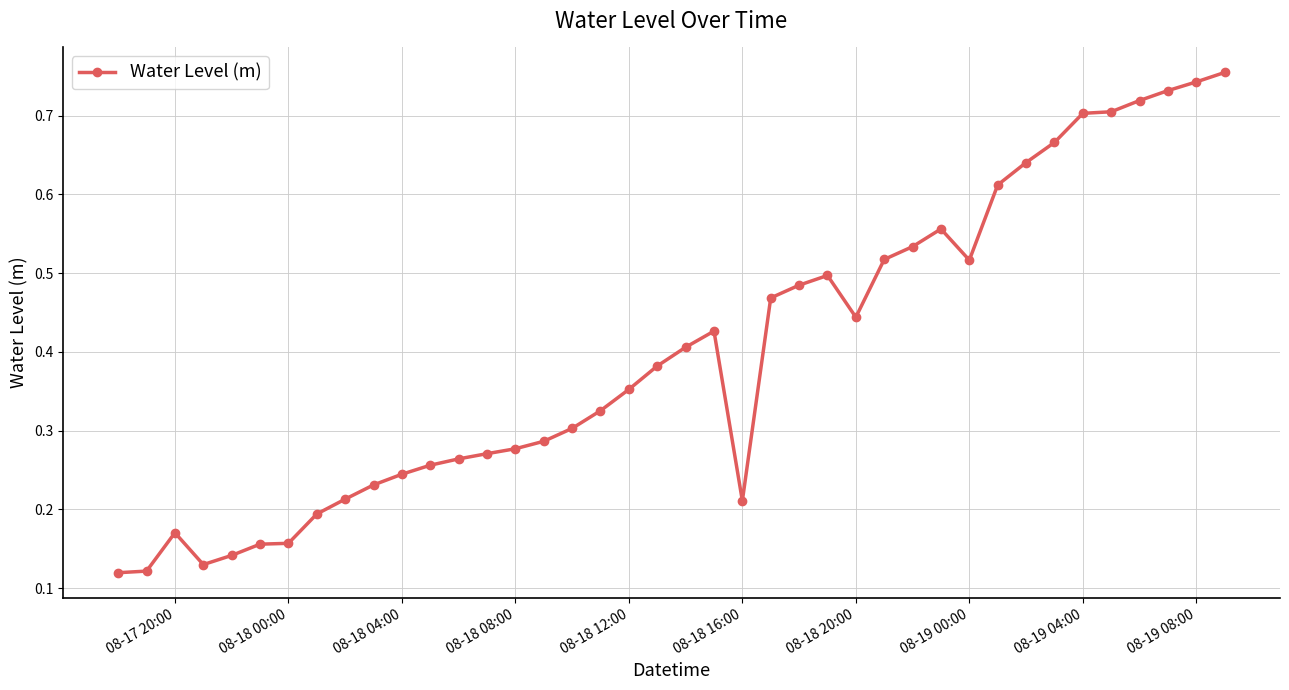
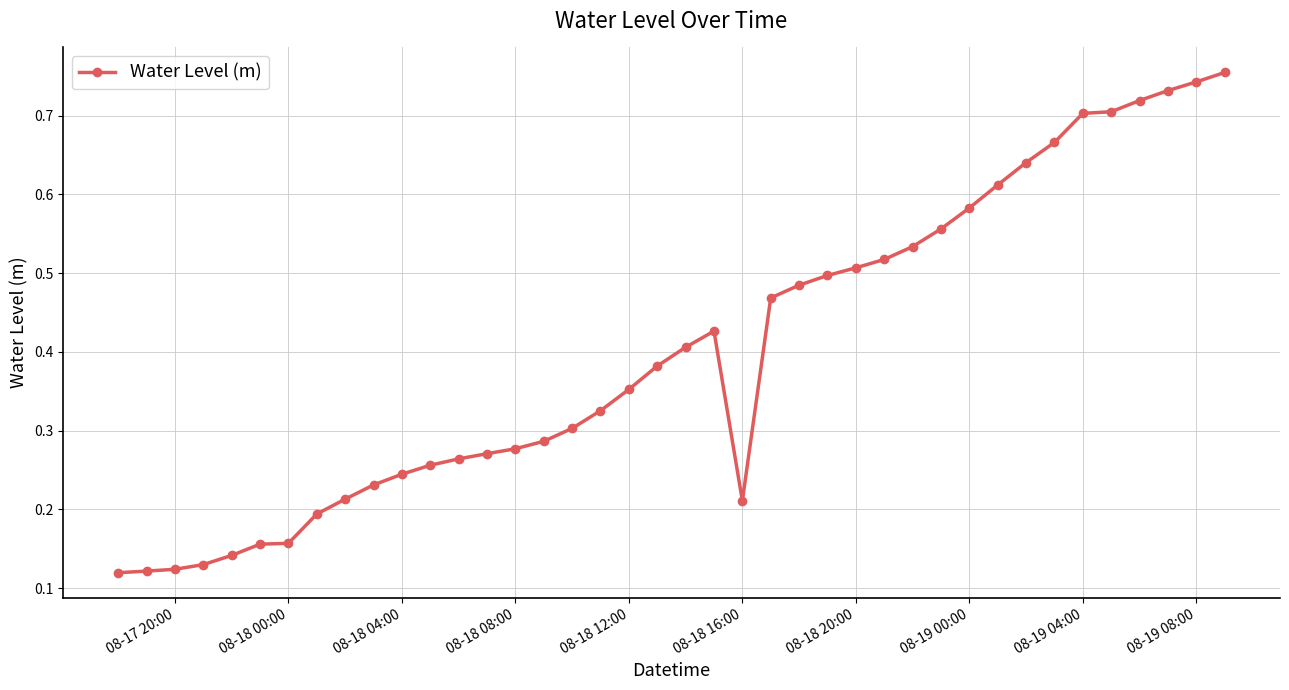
08-17 20:00: 0.17 -> 0.12
08-18 20:00: 0.44 -> 0.51
08-19 00:00: 0.52 -> 0.58
